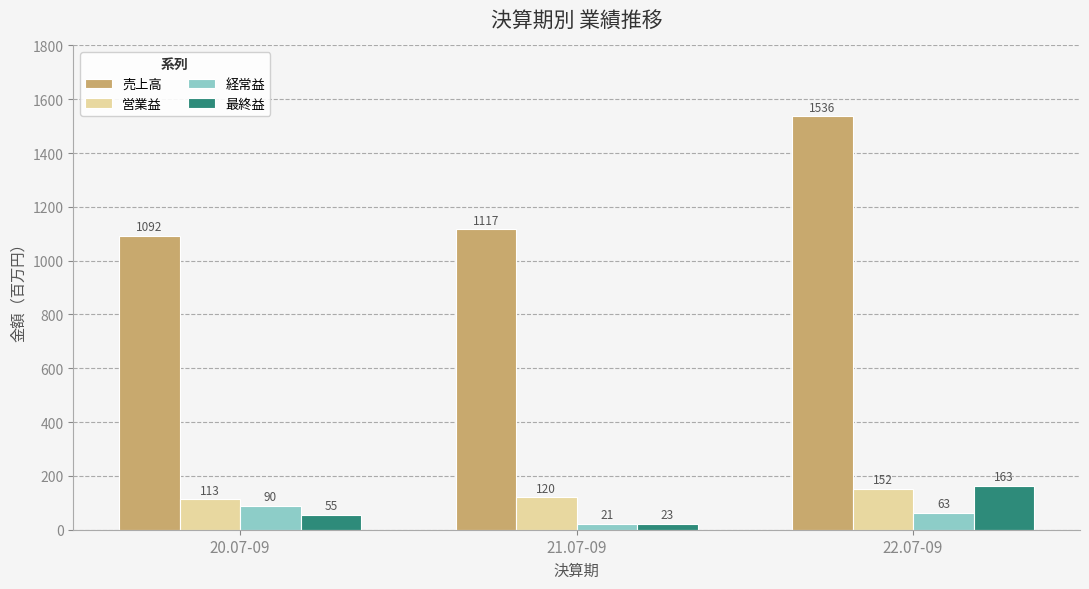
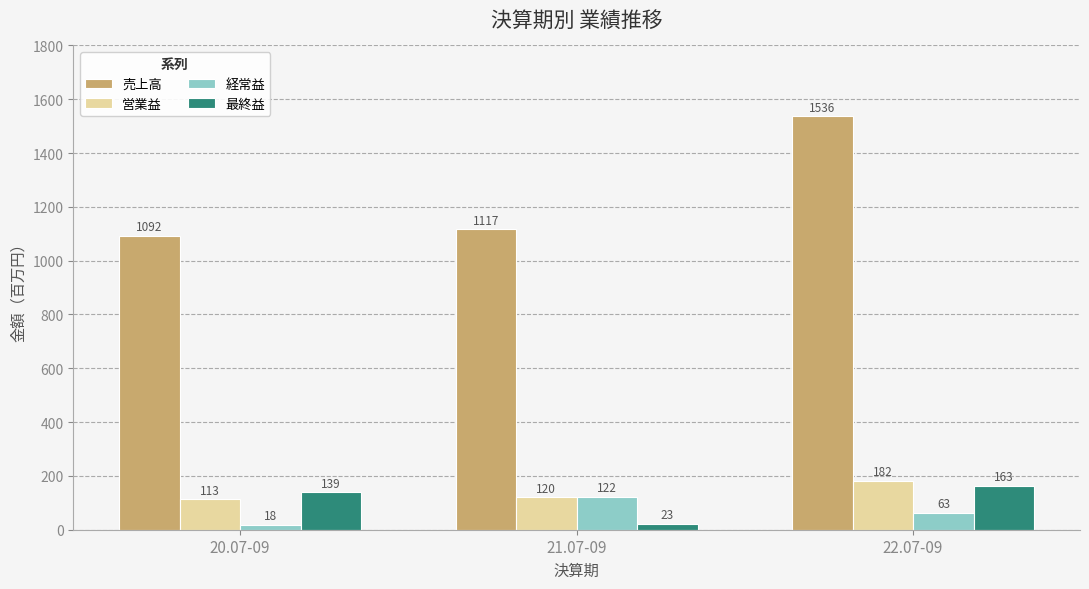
経常益, 20.07-09: 90 -> 18
最終益, 20.07-09: 55 -> 139
経常益, 21.07-09: 21 -> 122
営業益, 22.07-09: 152 -> 182
